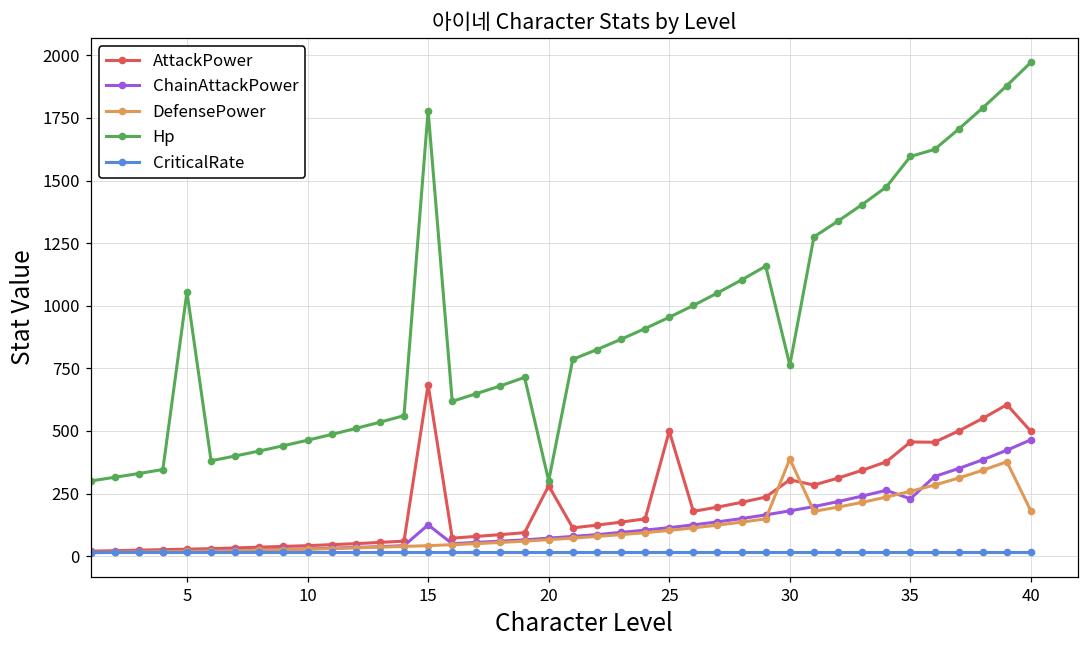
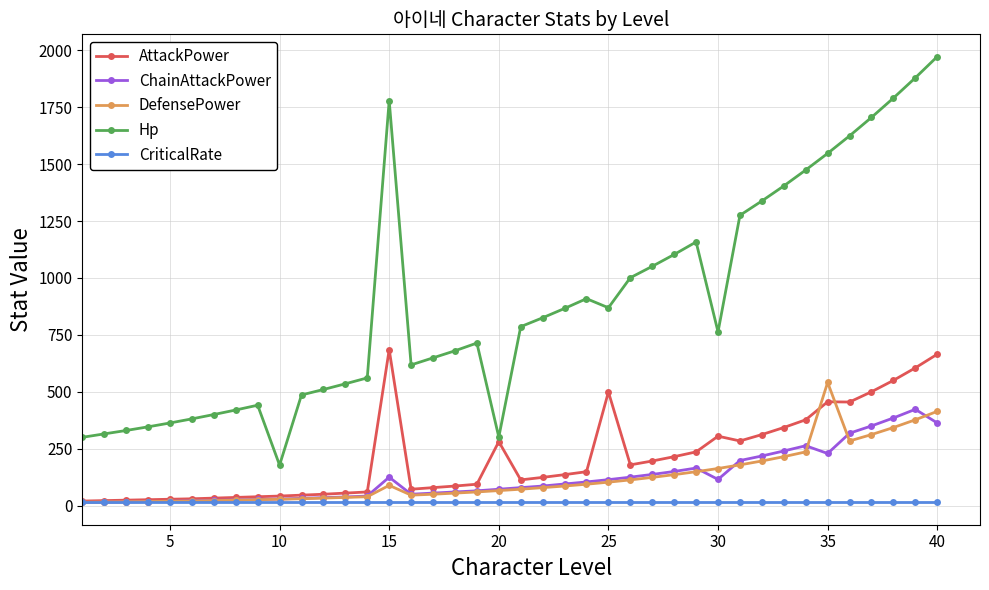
Hp, 5: 1060 -> 360
Hp, 10: 460 -> 180
DefensePower, 15: 40 -> 90
Hp, 25: 950 -> 870
ChainAttackPower, 30: 180 -> 120
DefensePower, 30: 390 -> 160
DefensePower, 35: 260 -> 540
Hp, 35: 1600 -> 1550
AttackPower, 40: 500 -> 670
ChainAttackPower, 40: 470 -> 360
DefensePower, 40: 180 -> 410
